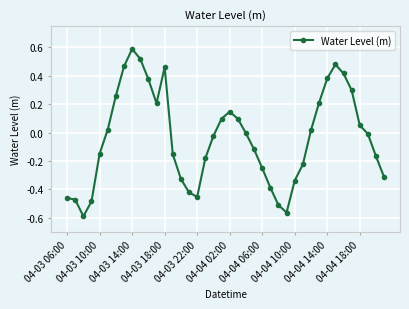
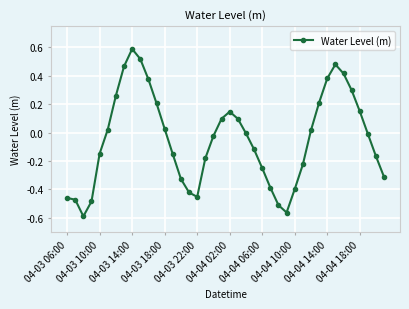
04-03 18:00: 0.46 -> 0.03
04-04 10:00: -0.34 -> -0.40
04-04 18:00: 0.05 -> 0.15
